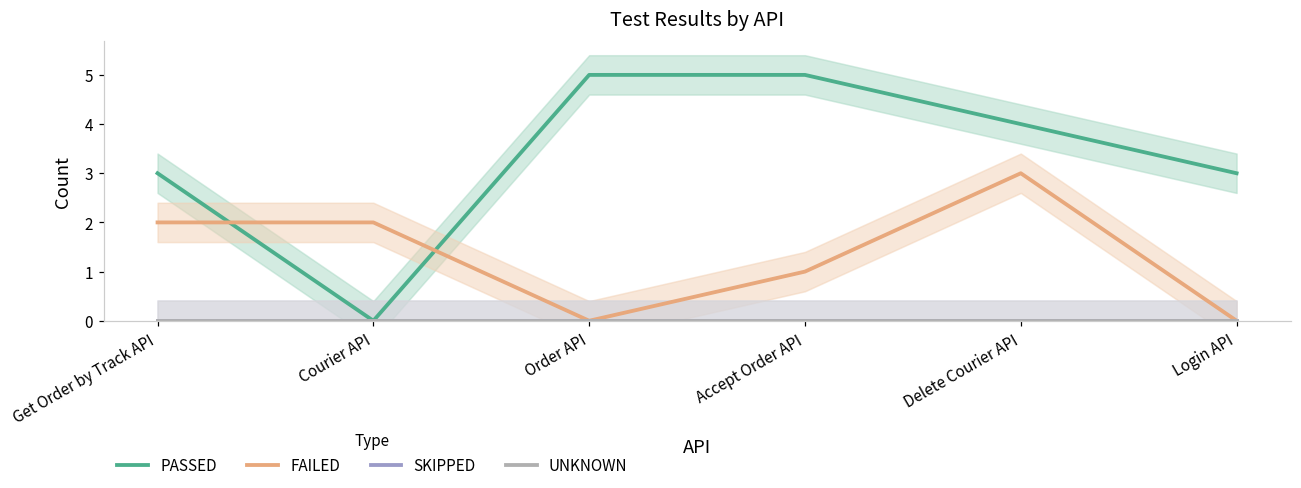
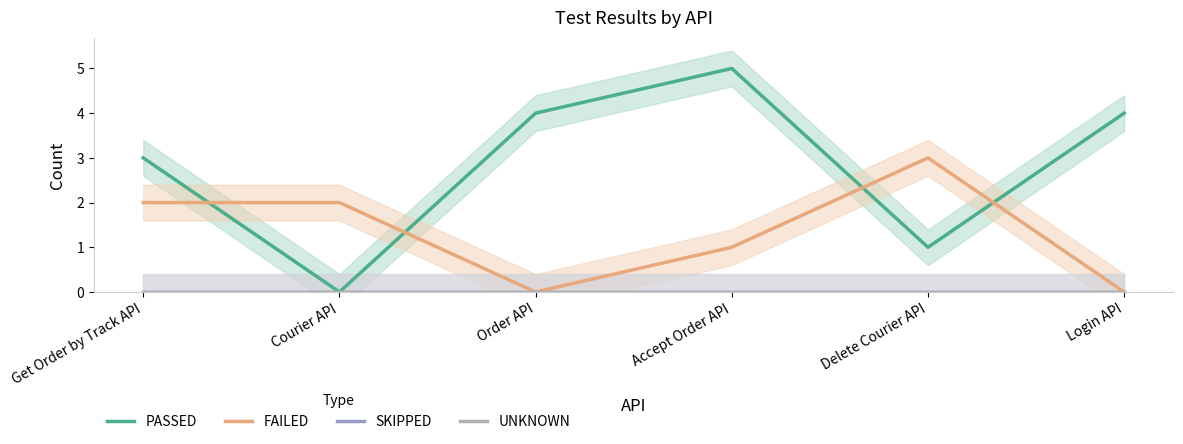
PASSED, Order API: 5 -> 4
PASSED, Delete Courier API: 4 -> 1
PASSED, Login API: 3 -> 4
